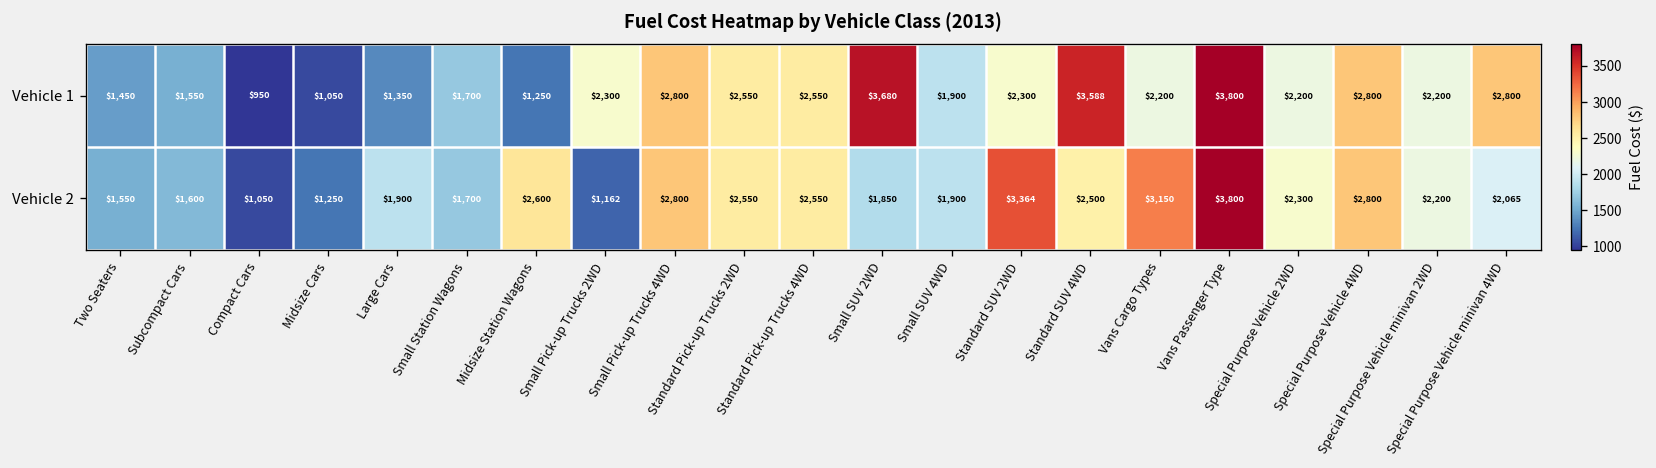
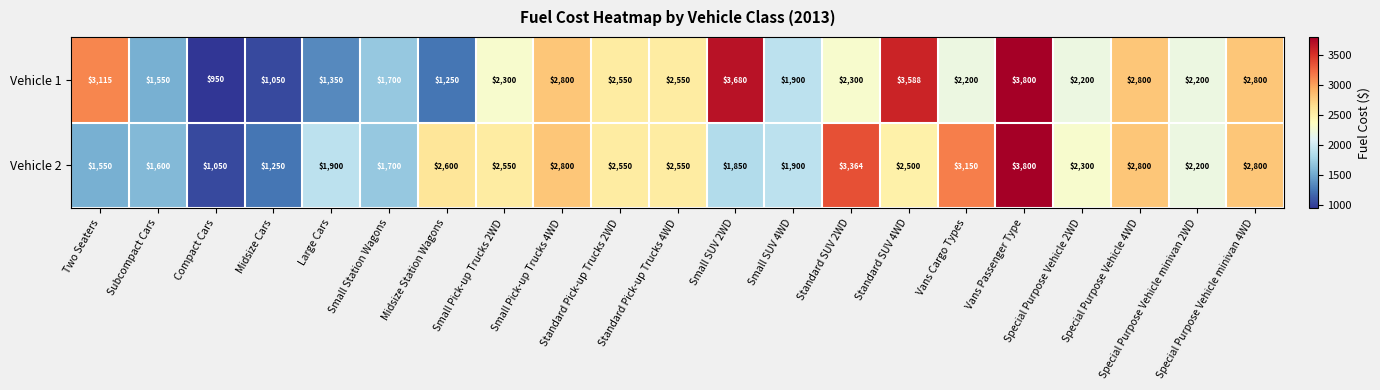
Vehicle 1, Two Seaters: $1,450 -> $3,115
Vehicle 2, Small Pick-up Trucks 2WD: $1,162 -> $2,550
Vehicle 2, Special Purpose Vehicle minivan 4WD: $2,065 -> $2,800
